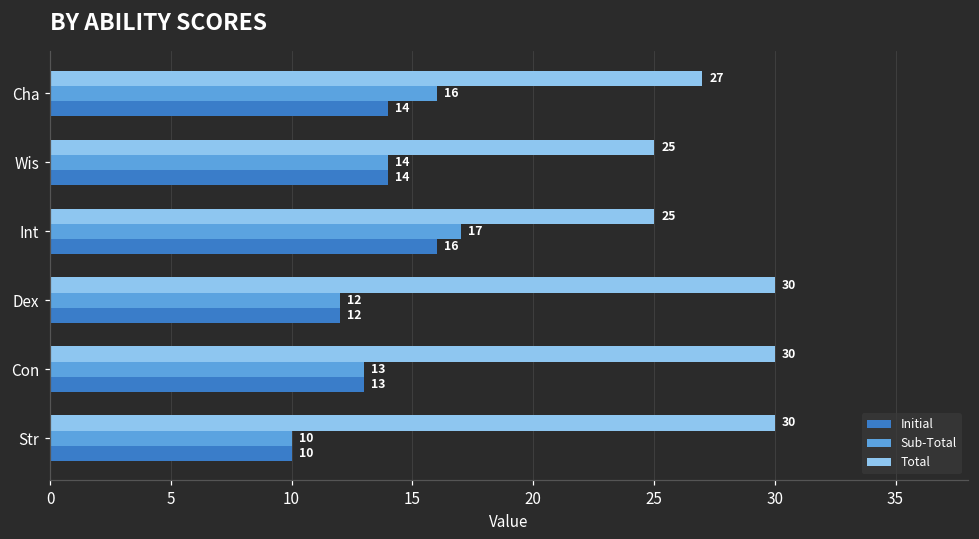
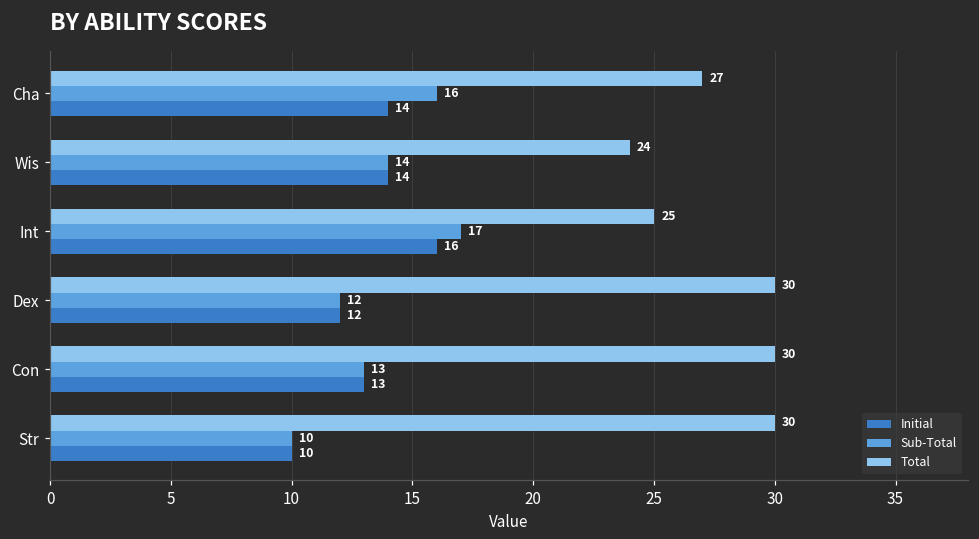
Total, Wis: 25 -> 24
